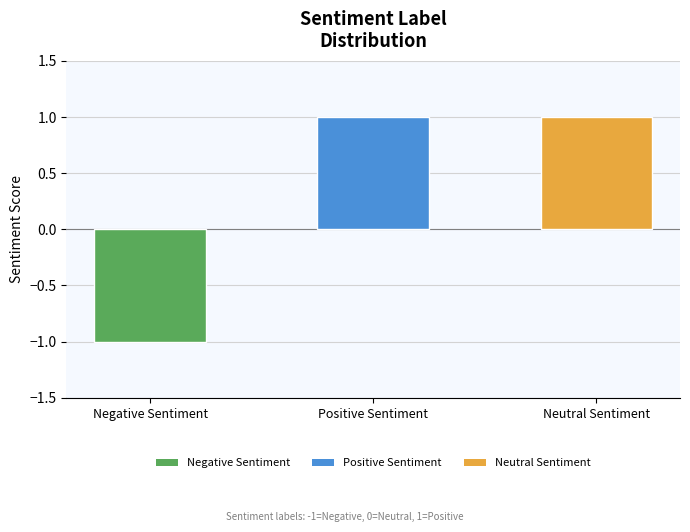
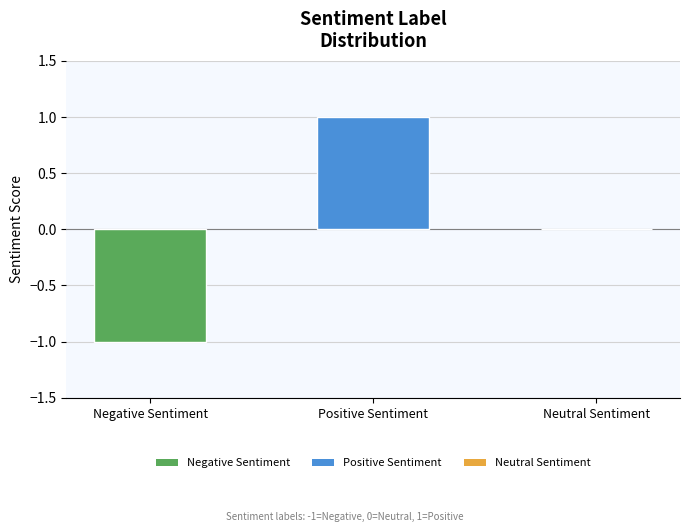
Neutral Sentiment: 1 -> 0
